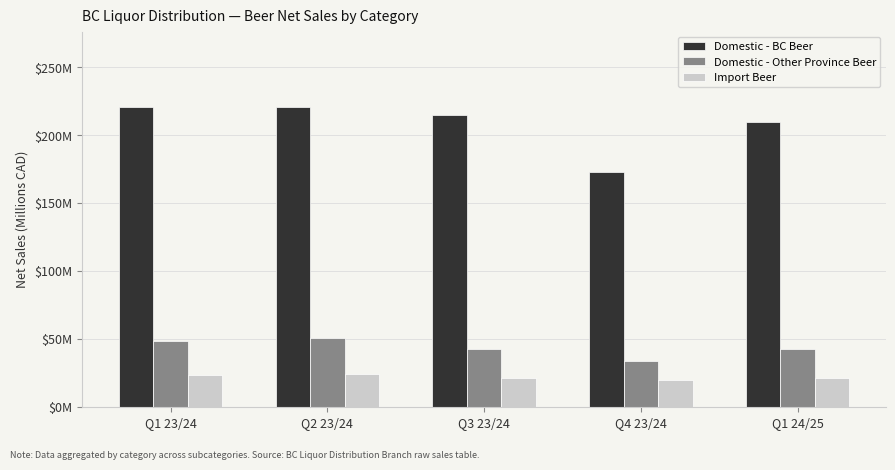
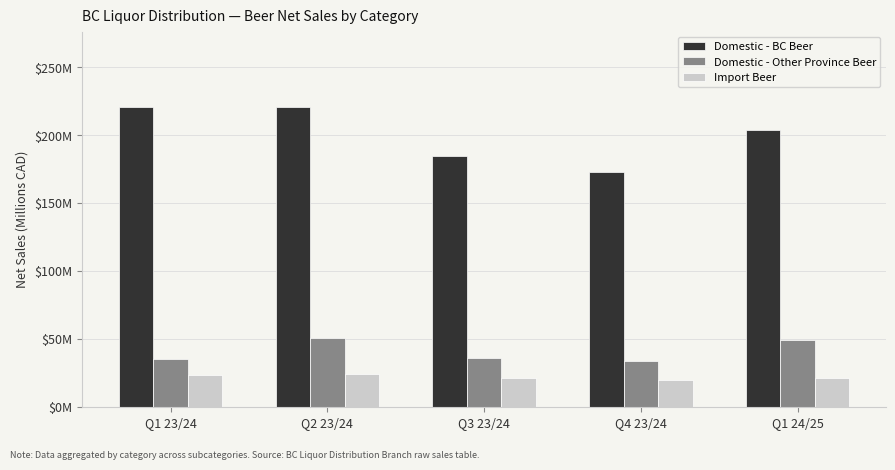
Domestic - Other Province Beer, Q1 23/24: $49000000 -> $36000000
Domestic - BC Beer, Q3 23/24: $214000000 -> $185000000
Domestic - Other Province Beer, Q3 23/24: $43000000 -> $36000000
Domestic - BC Beer, Q1 24/25: $210000000 -> $203000000
Domestic - Other Province Beer, Q1 24/25: $42000000 -> $49000000
